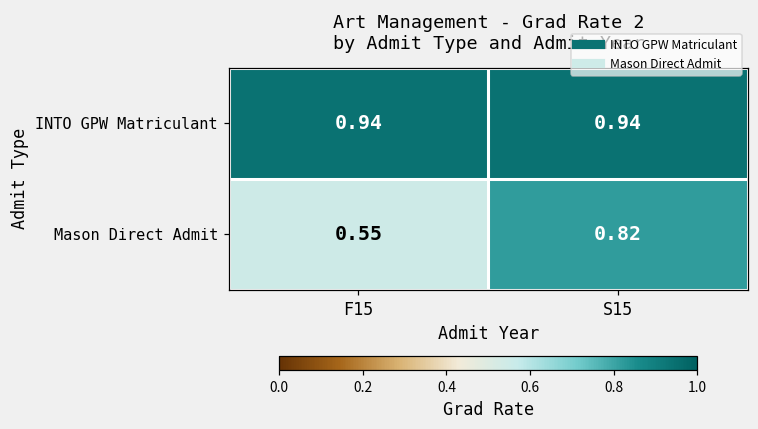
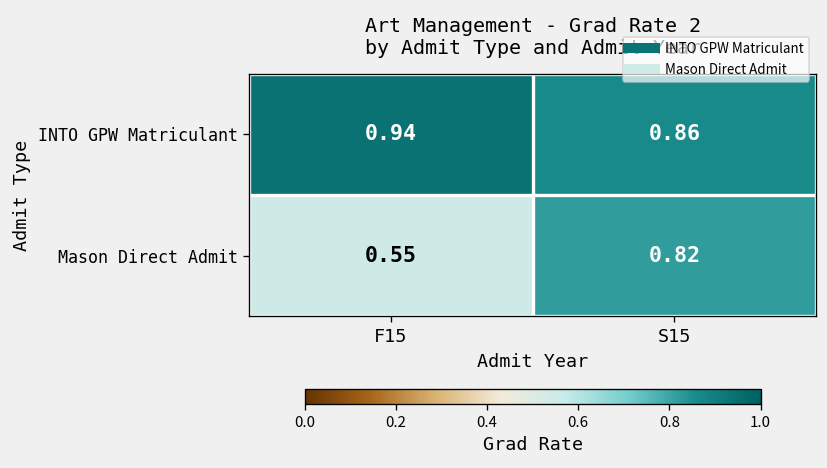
INTO GPW Matriculant, S15: 0.94 -> 0.86
